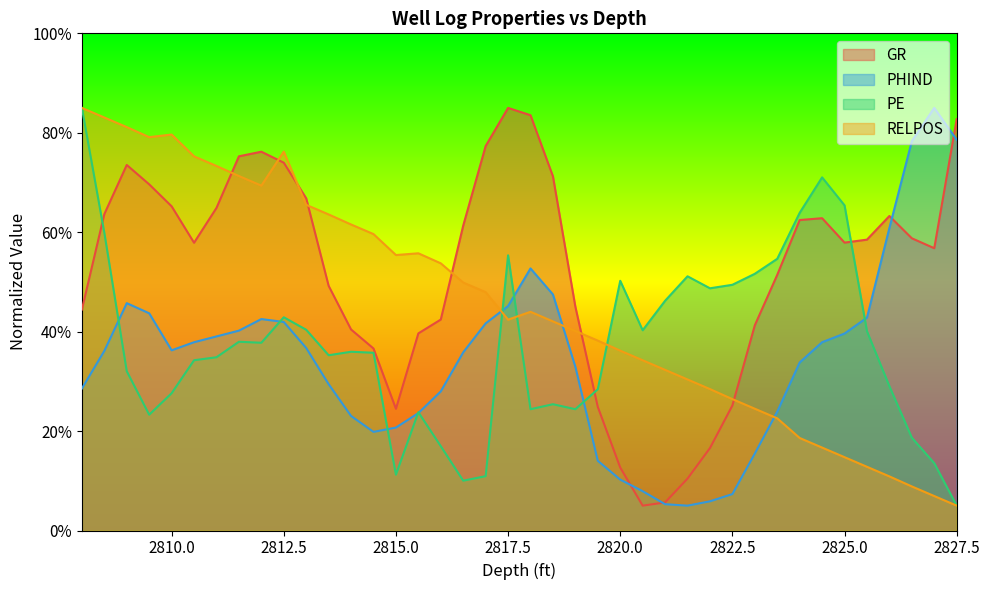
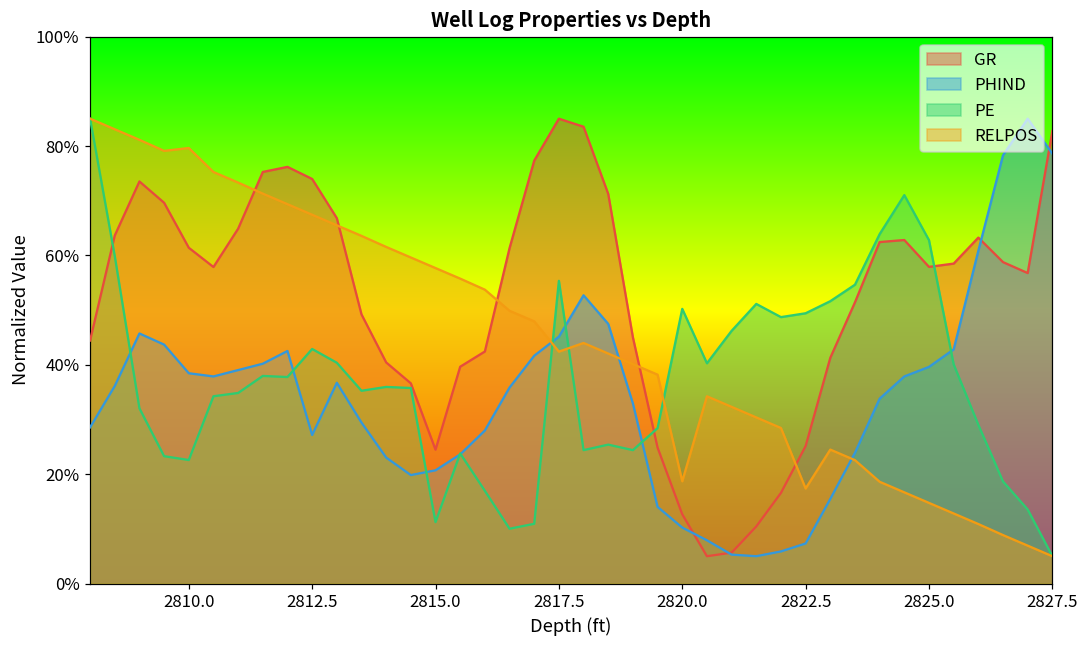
GR, 2810.0: 65% -> 61%
PHIND, 2810.0: 36% -> 38%
PE, 2810.0: 28% -> 23%
PHIND, 2812.5: 42% -> 27%
RELPOS, 2812.5: 76% -> 67%
RELPOS, 2815.0: 55% -> 58%
RELPOS, 2820.0: 36% -> 19%
RELPOS, 2822.5: 26% -> 17%
PE, 2825.0: 65% -> 63%
